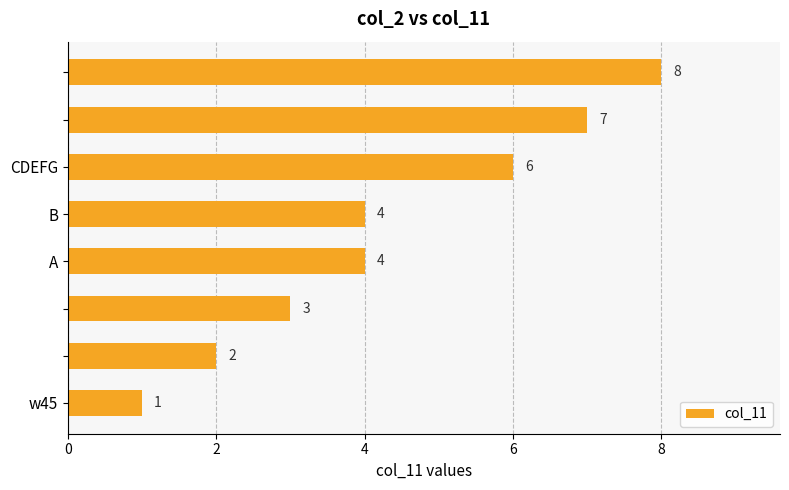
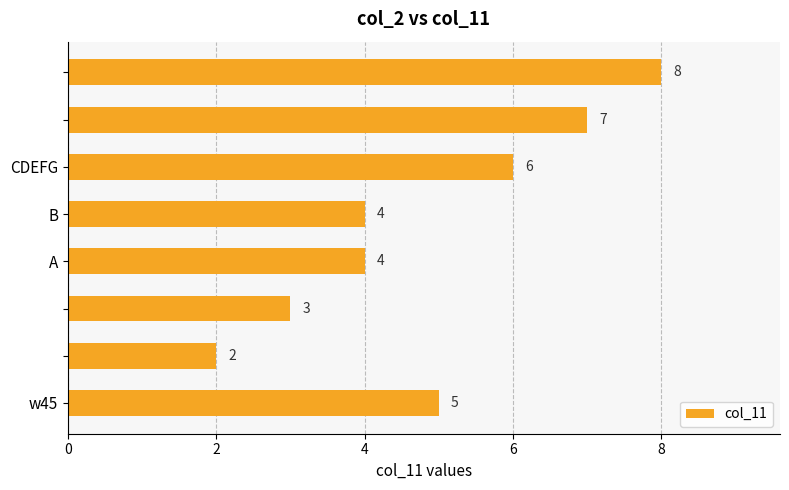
w45: 1 -> 5
